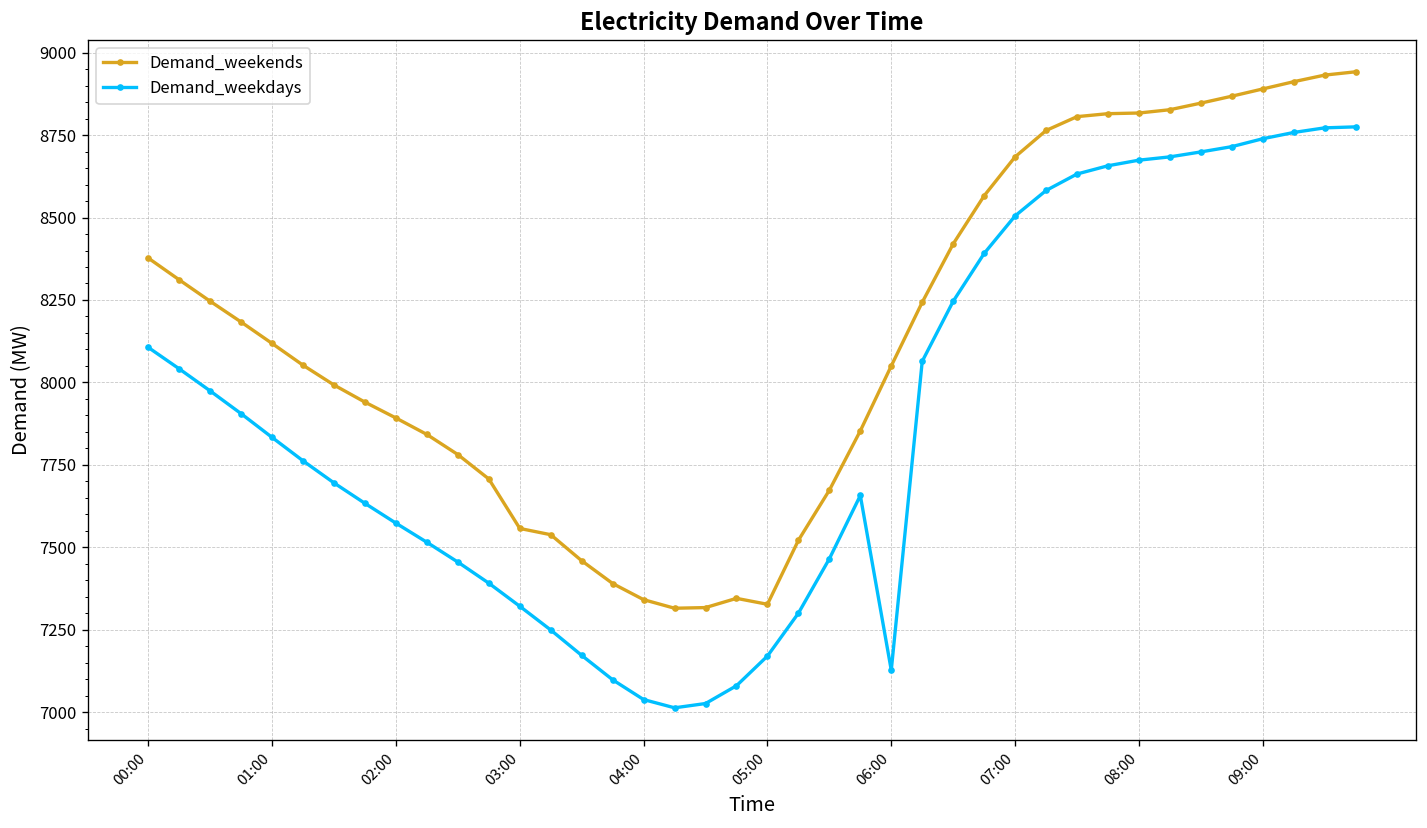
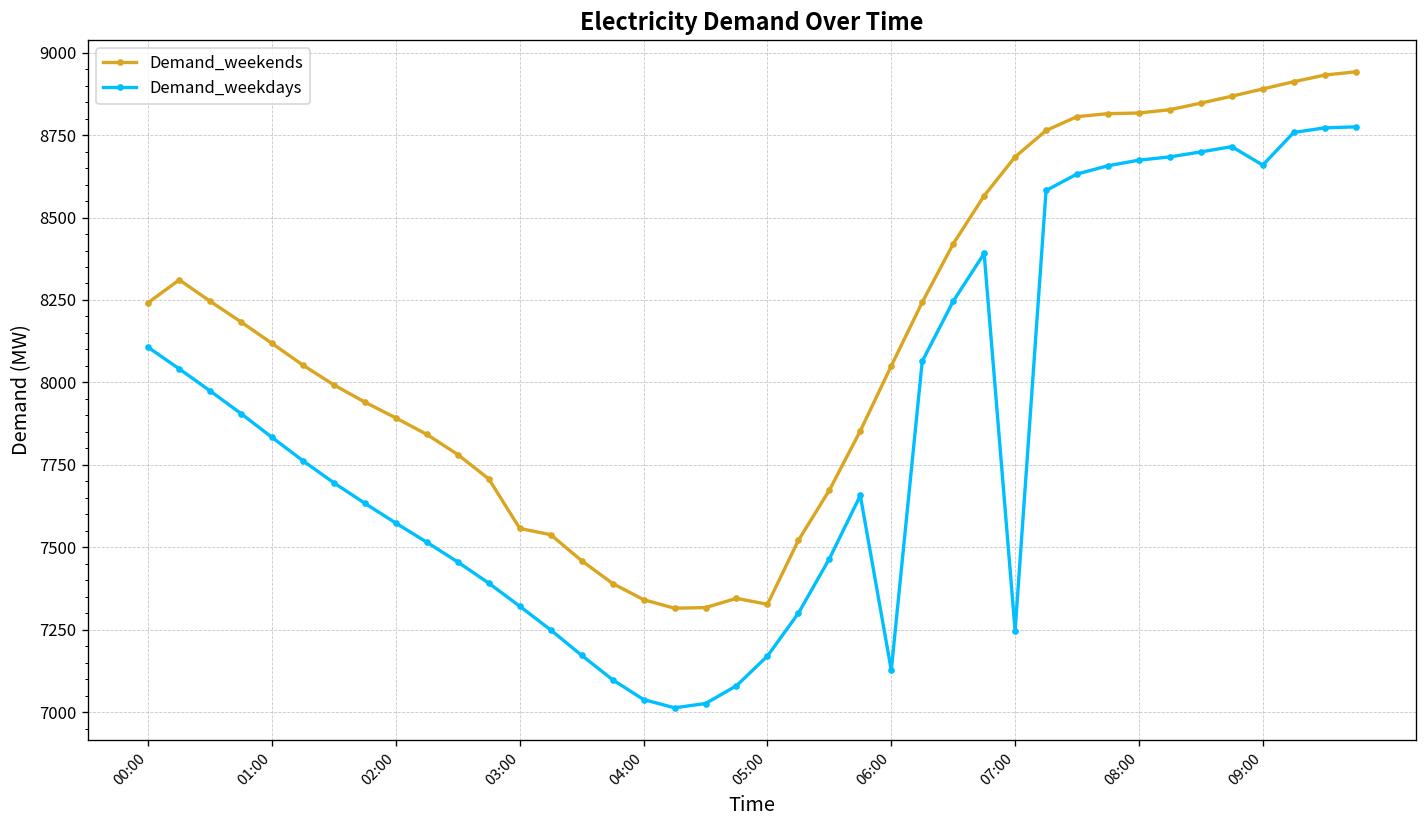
Demand_weekends, 00:00: 8380 -> 8240
Demand_weekdays, 07:00: 8510 -> 7250
Demand_weekdays, 09:00: 8740 -> 8660
